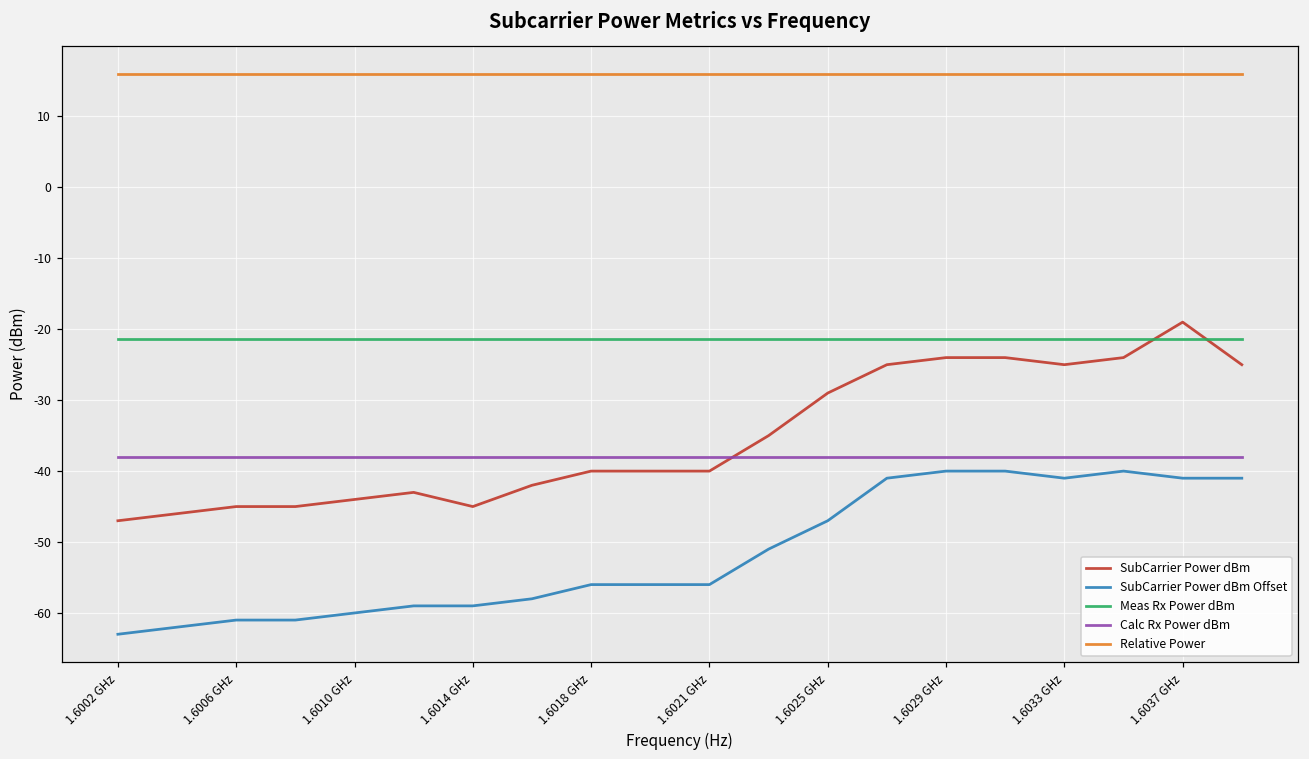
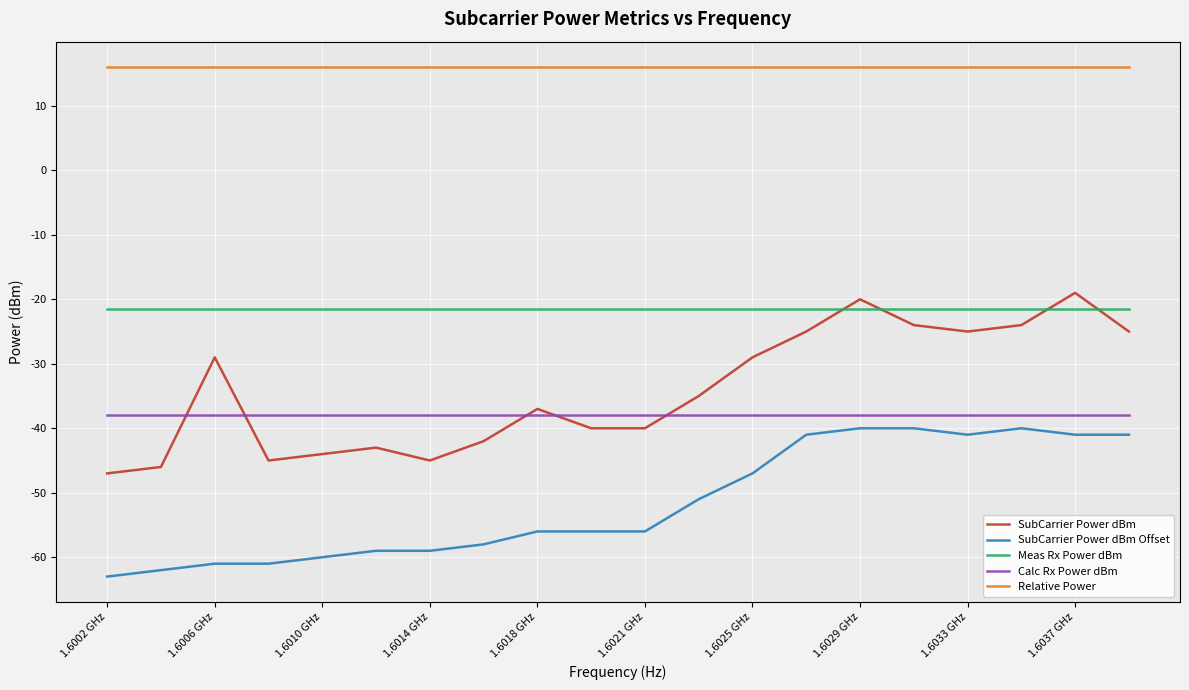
SubCarrier Power dBm, 1.6006 GHz: -45 -> -29
SubCarrier Power dBm, 1.6018 GHz: -40 -> -37
SubCarrier Power dBm, 1.6029 GHz: -24 -> -20
